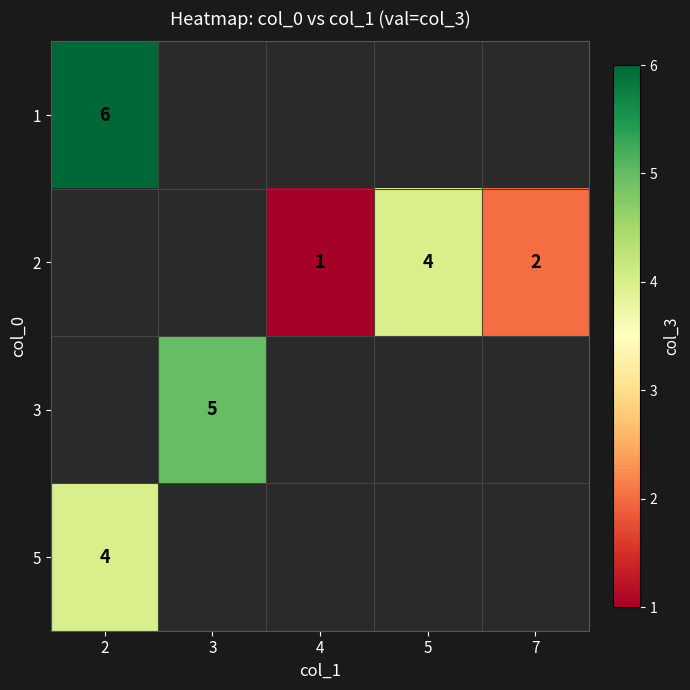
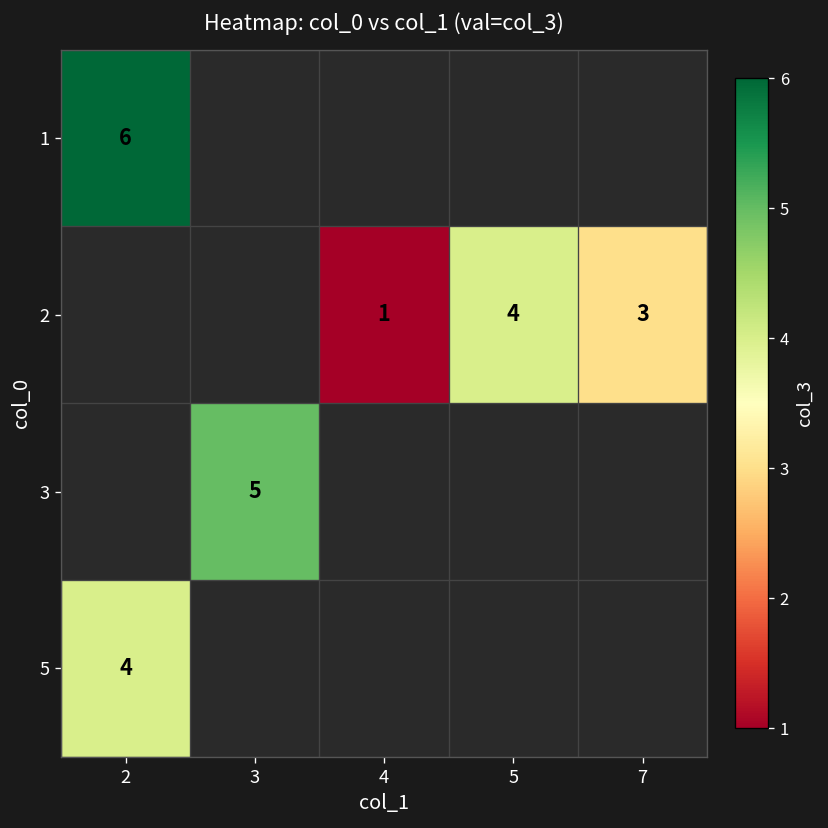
2, 7: 2 -> 3
